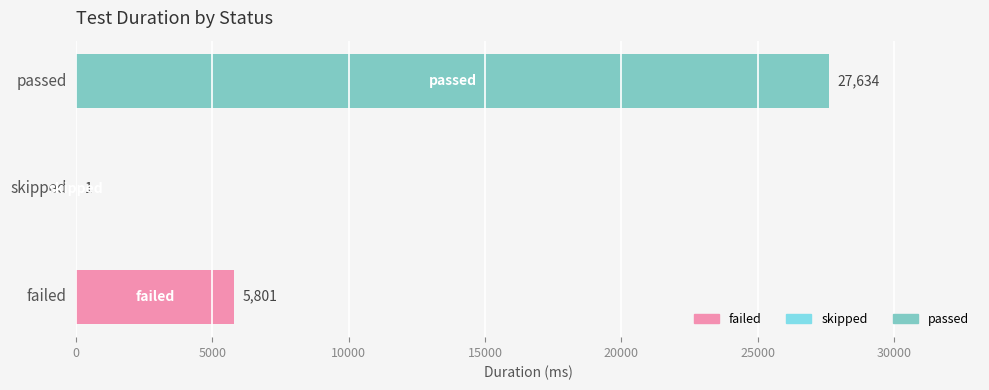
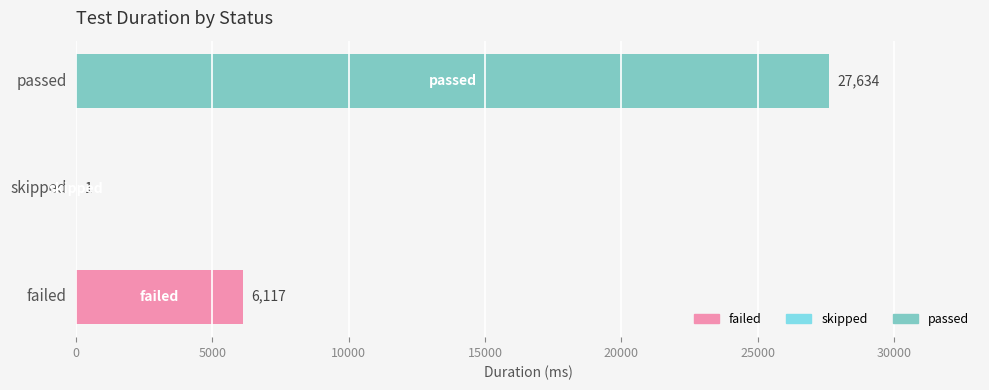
failed: 5,801 -> 6,117
